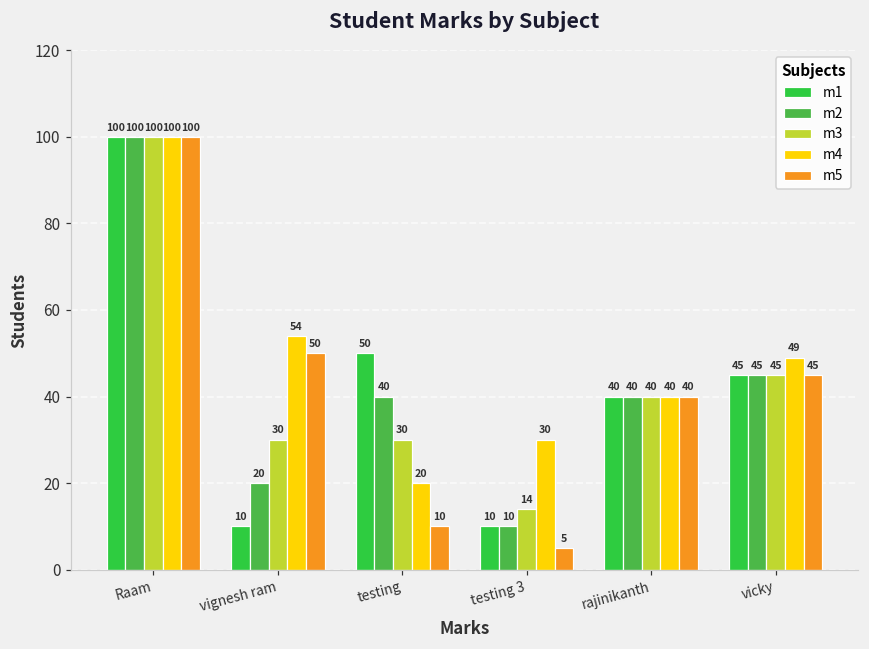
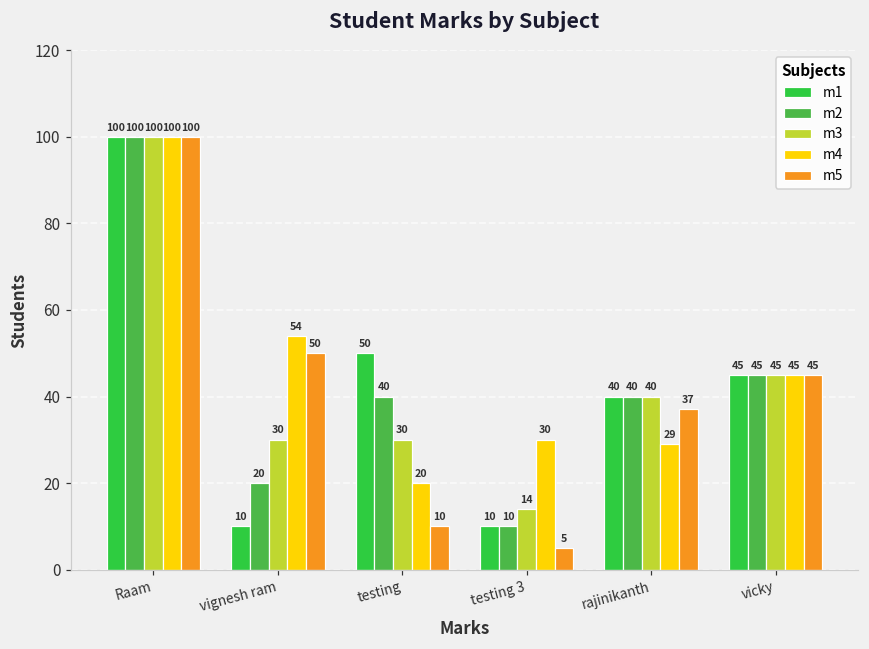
m4, rajinikanth: 40 -> 29
m5, rajinikanth: 40 -> 37
m4, vicky: 49 -> 45
